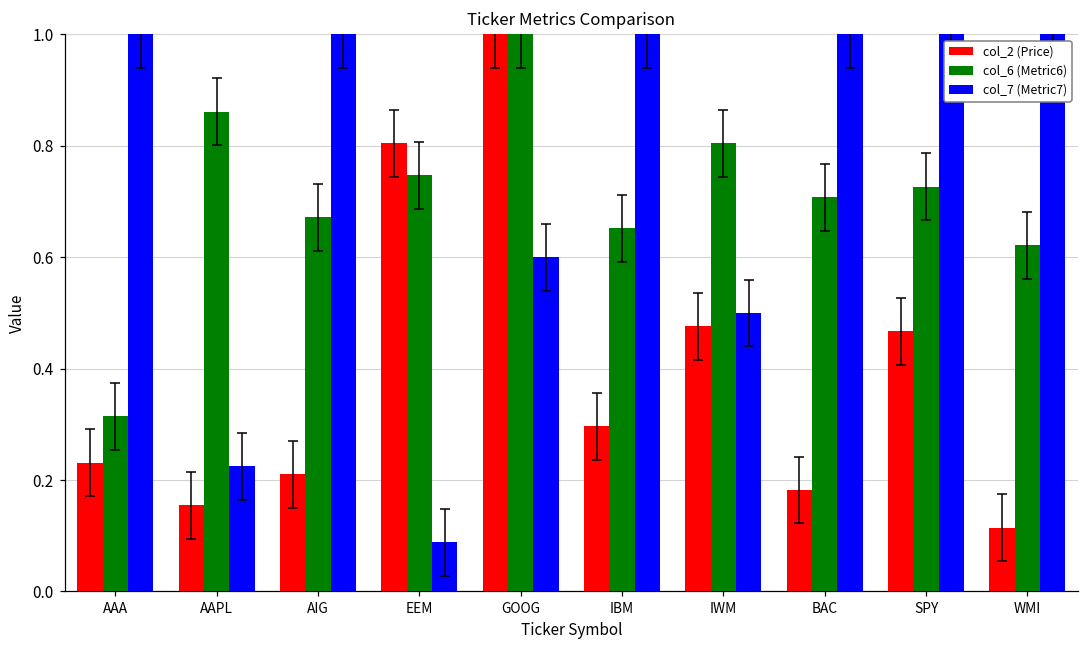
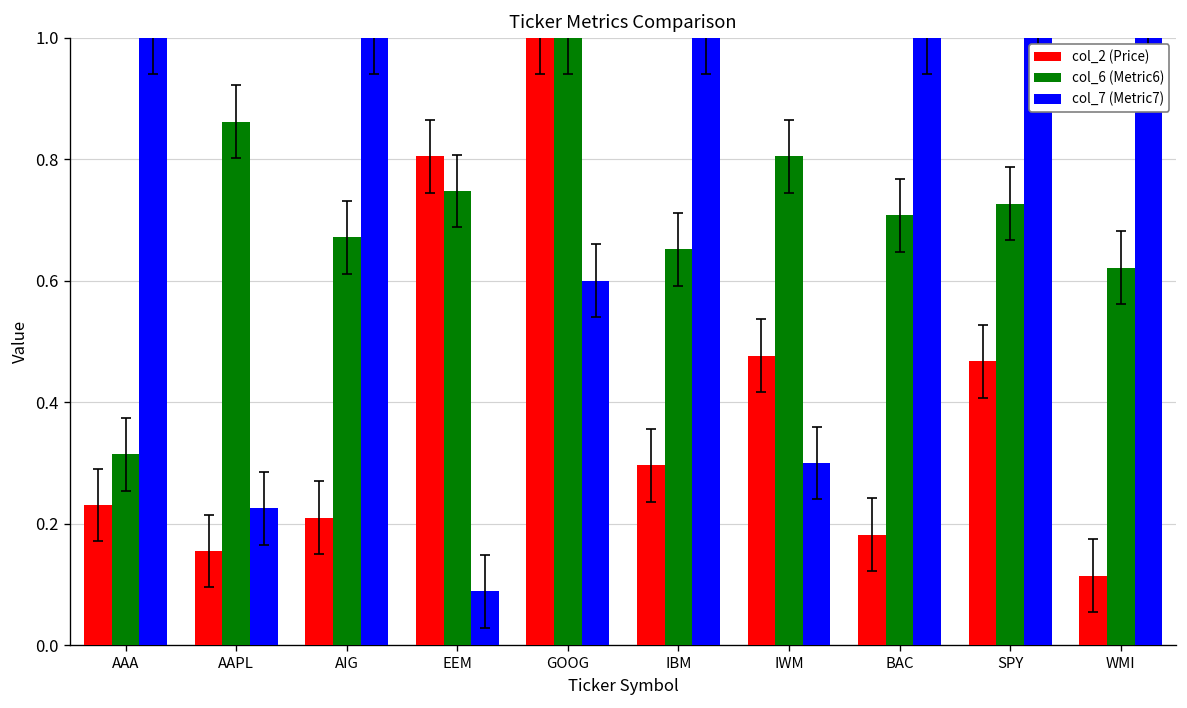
col_7 (Metric7), IWM: 0.5 -> 0.3
